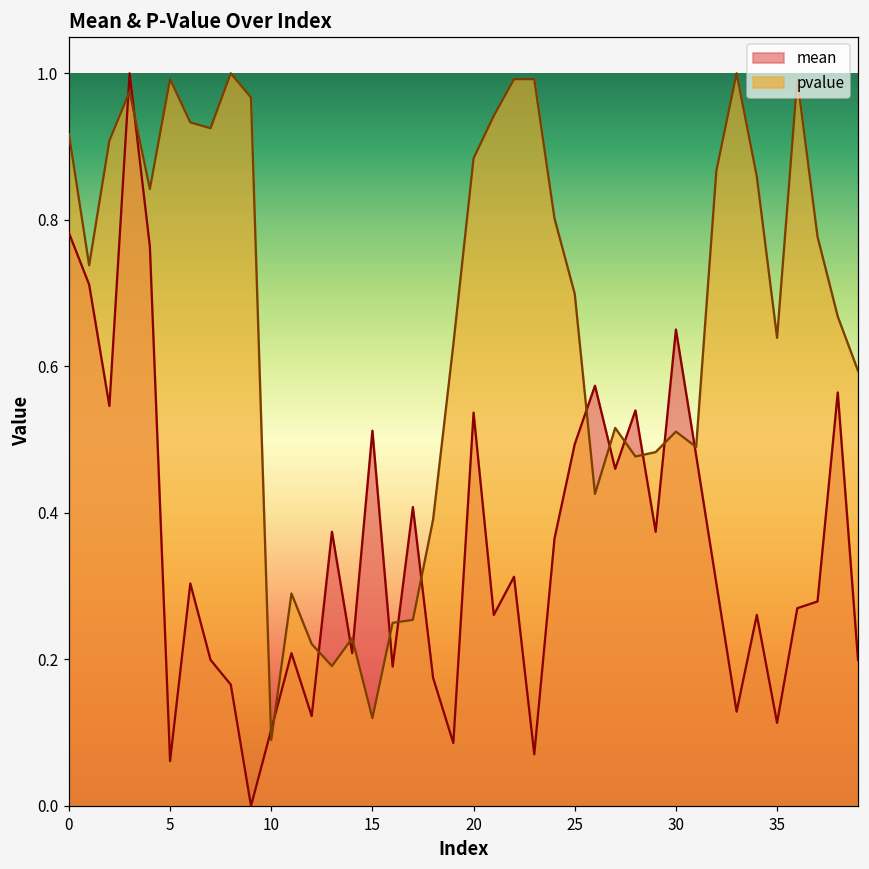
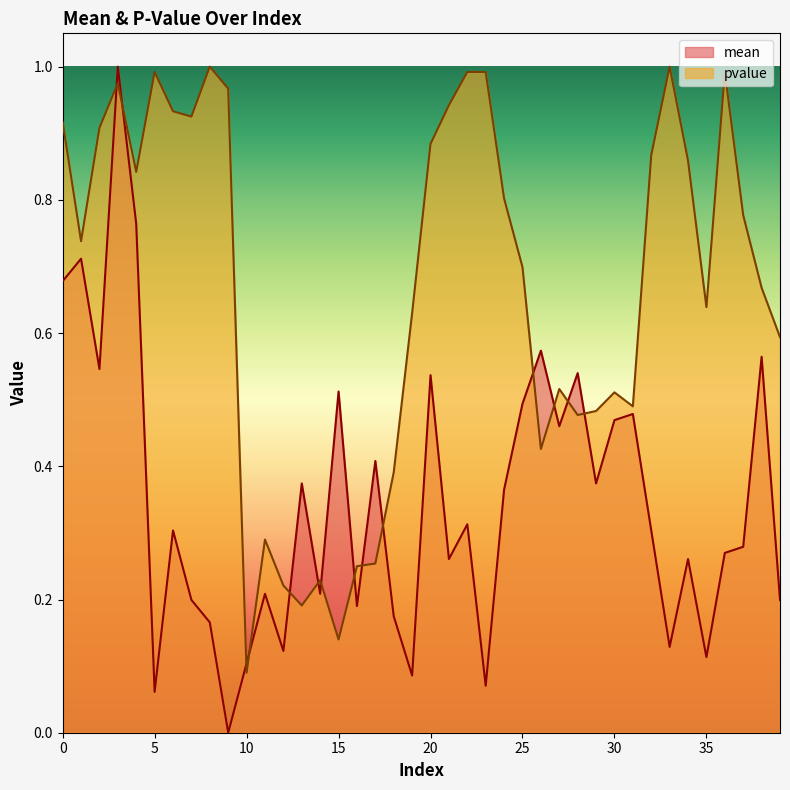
mean, 0: 0.78 -> 0.68
pvalue, 15: 0.12 -> 0.14
mean, 30: 0.65 -> 0.47
